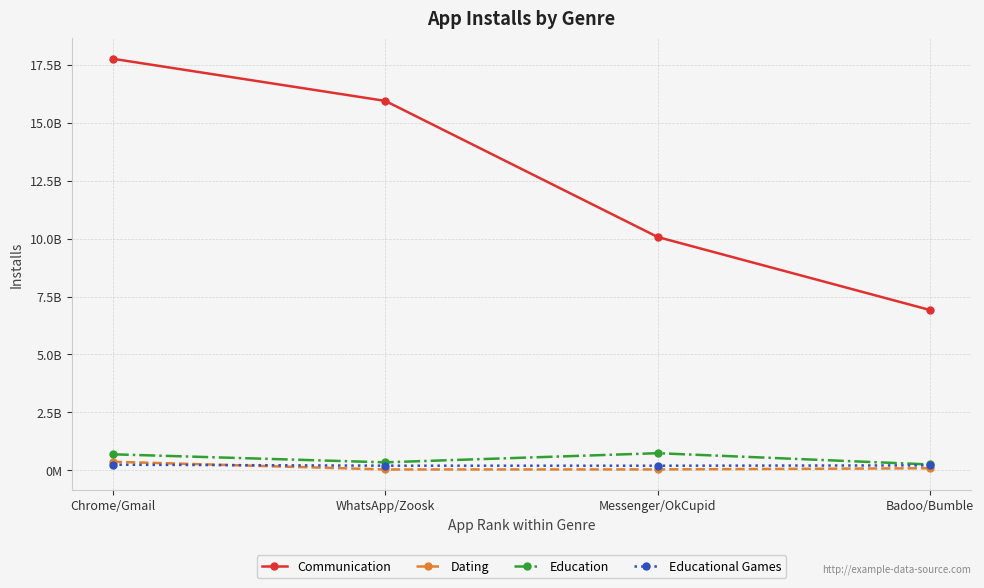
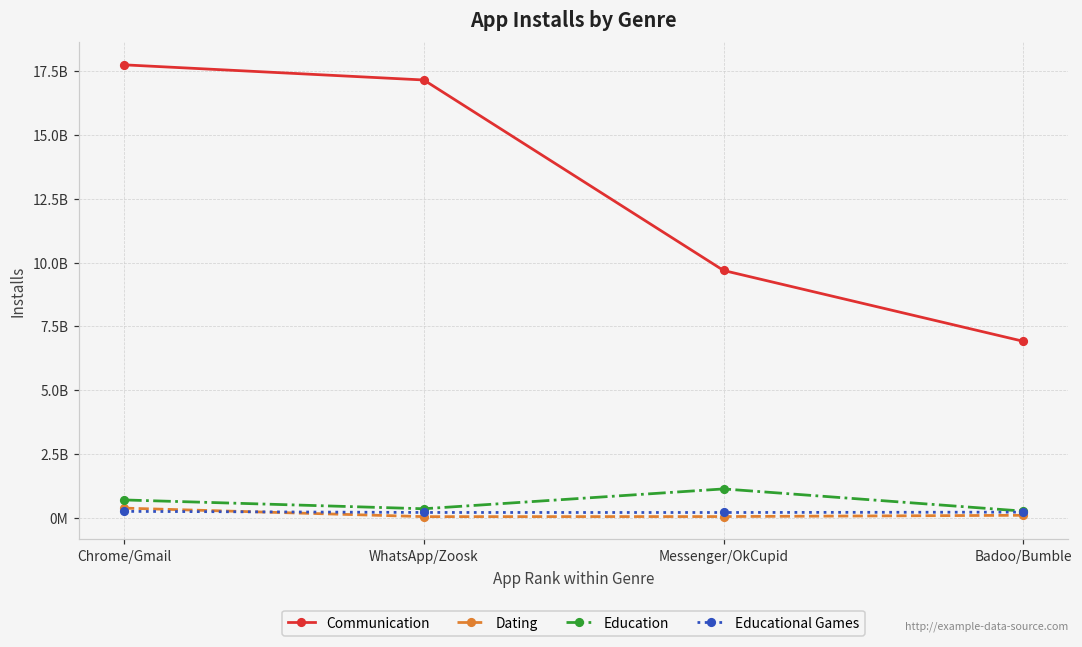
Communication, WhatsApp/Zoosk: 15900000000 -> 17200000000
Communication, Messenger/OkCupid: 10100000000 -> 9700000000
Education, Messenger/OkCupid: 700000000 -> 1100000000
